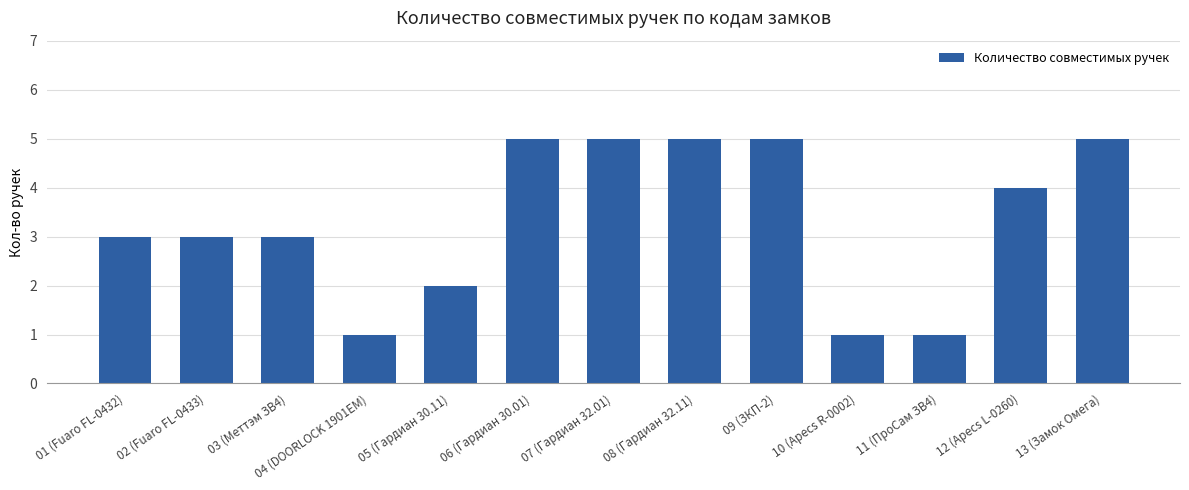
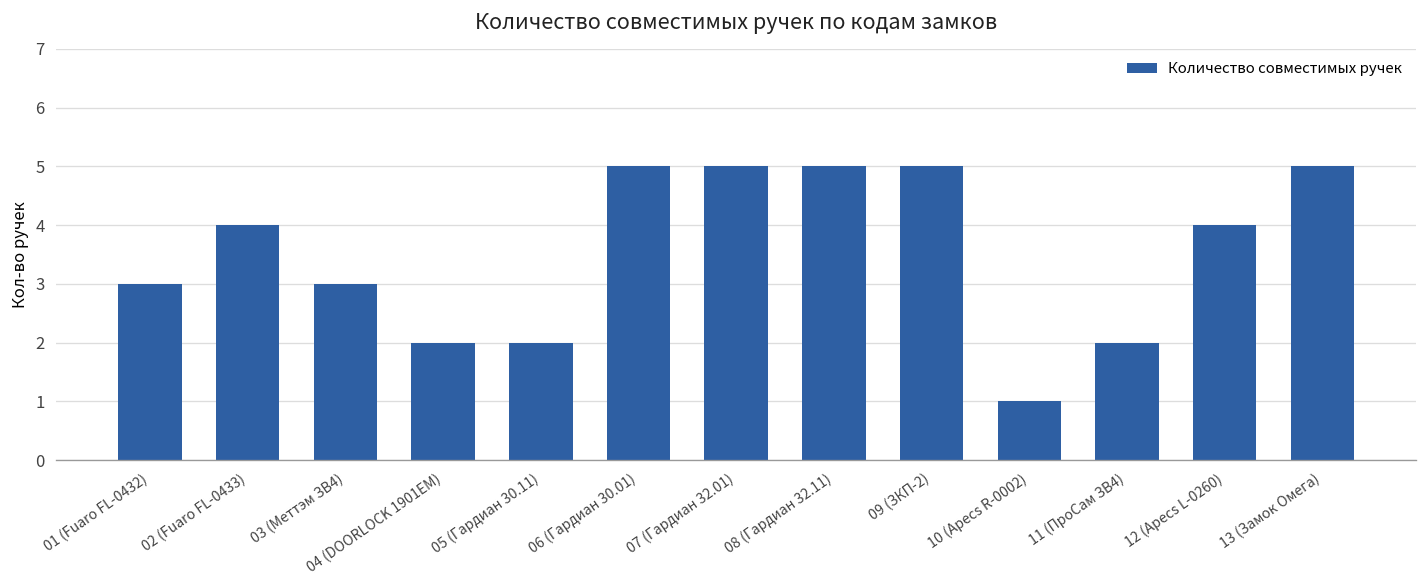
02 (Fuaro FL-0433): 3 -> 4
04 (DOORLOCK 1901EM): 1 -> 2
11 (ПроСам ЗВ4): 1 -> 2
